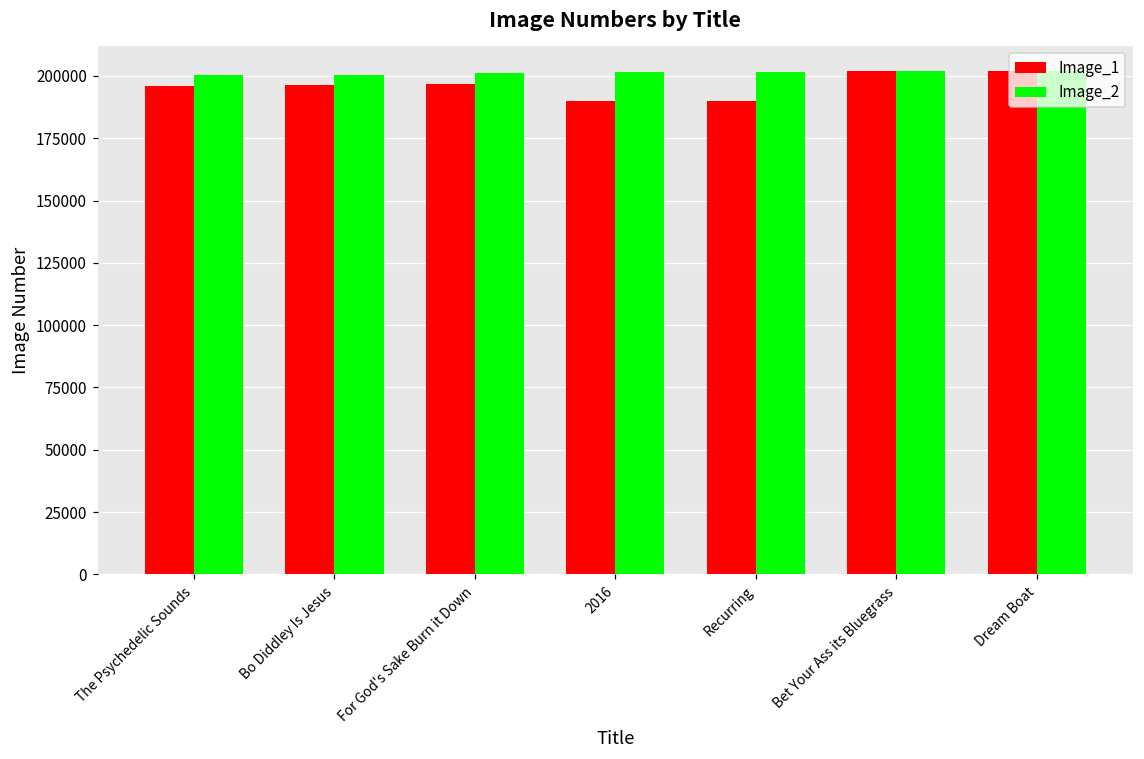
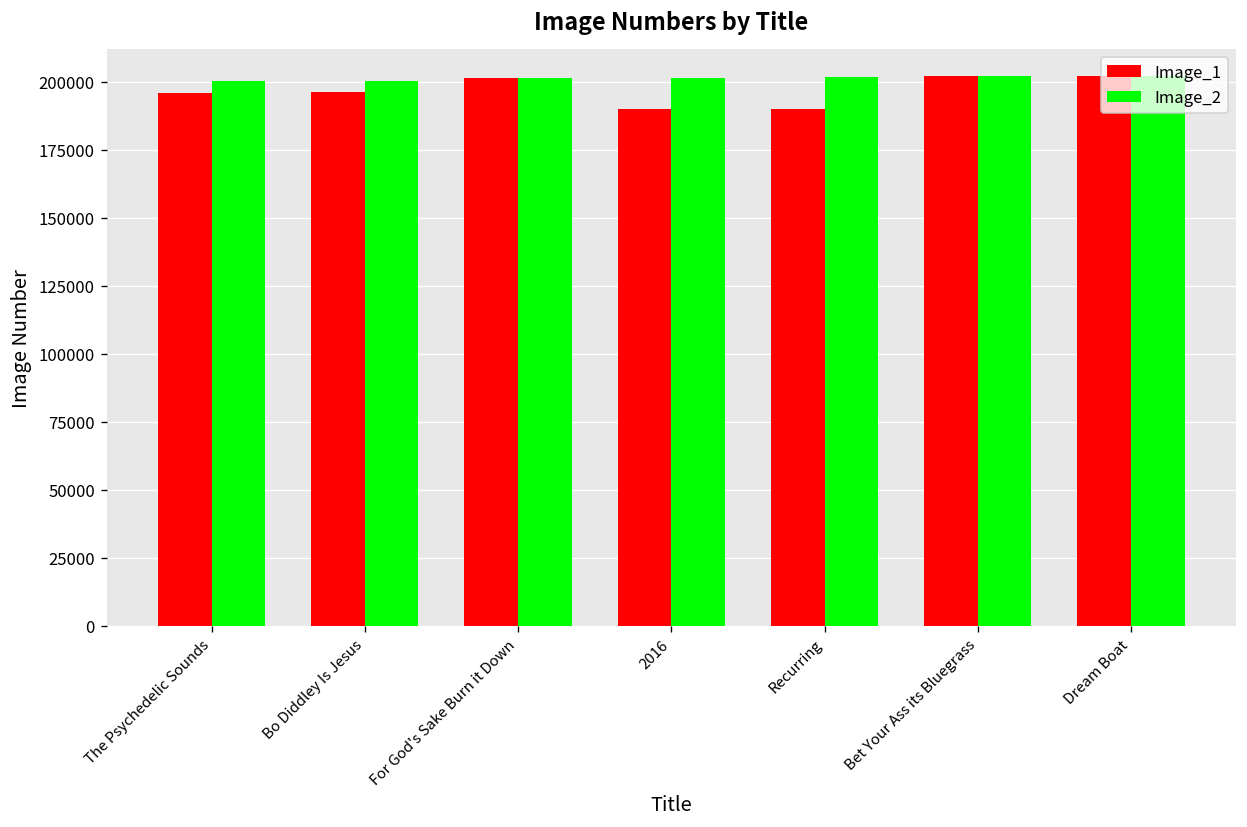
Image_1, For God's Sake Burn it Down: 197000 -> 201000
